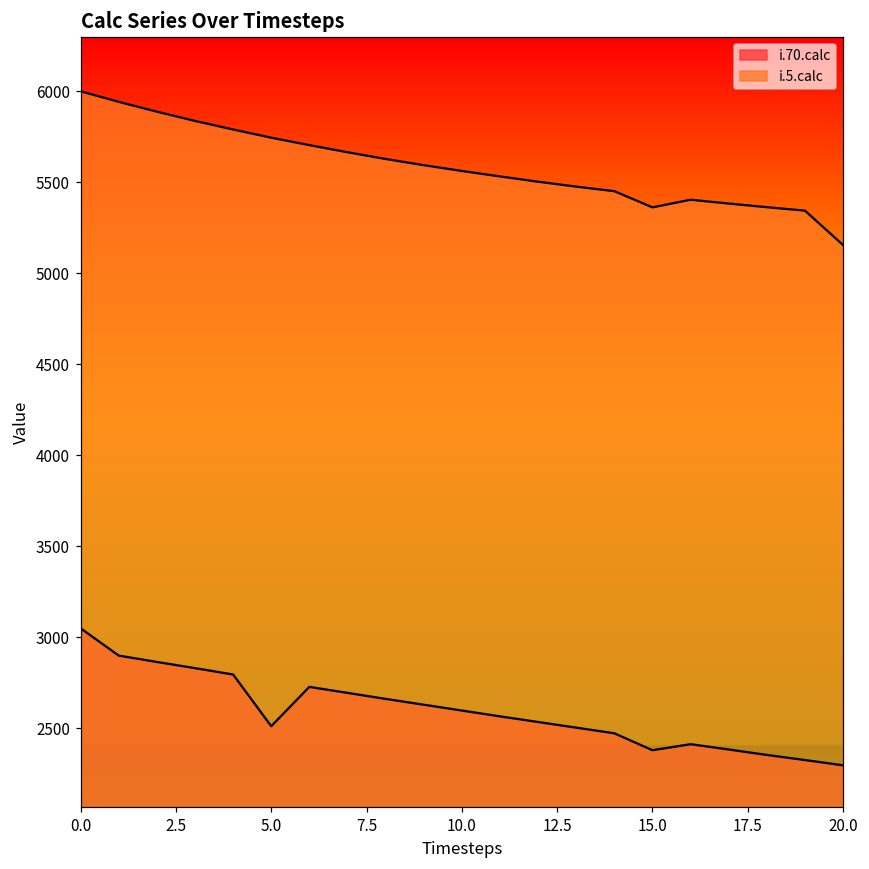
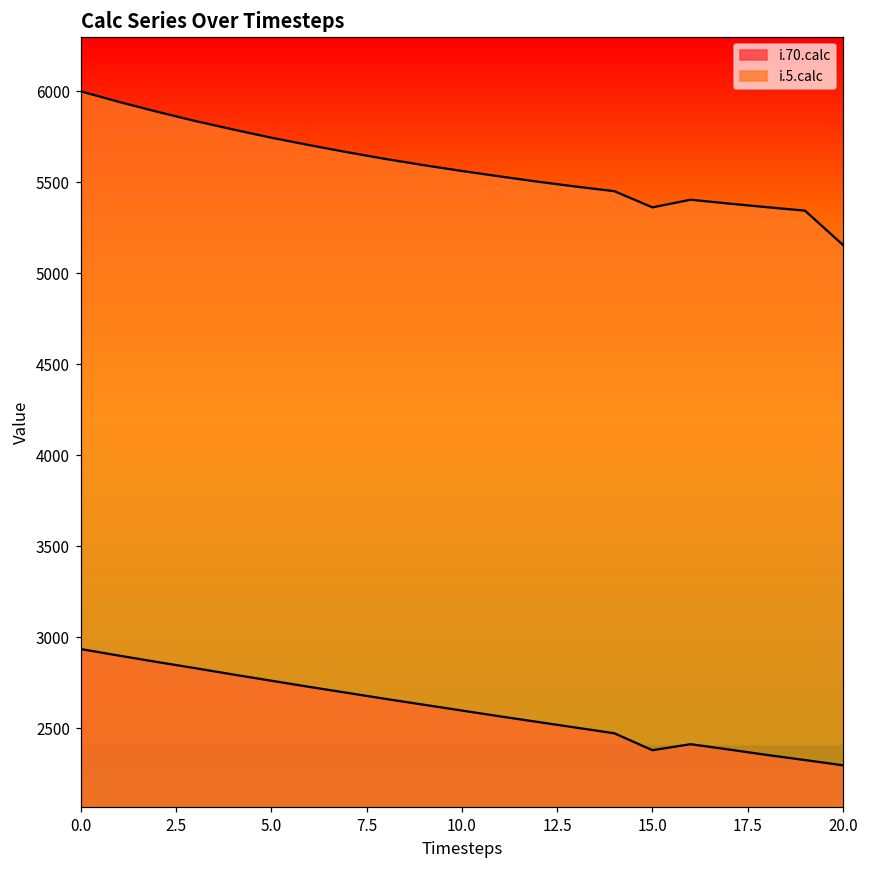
i.70.calc, 0.0: 3050 -> 2940
i.70.calc, 5.0: 2510 -> 2760
